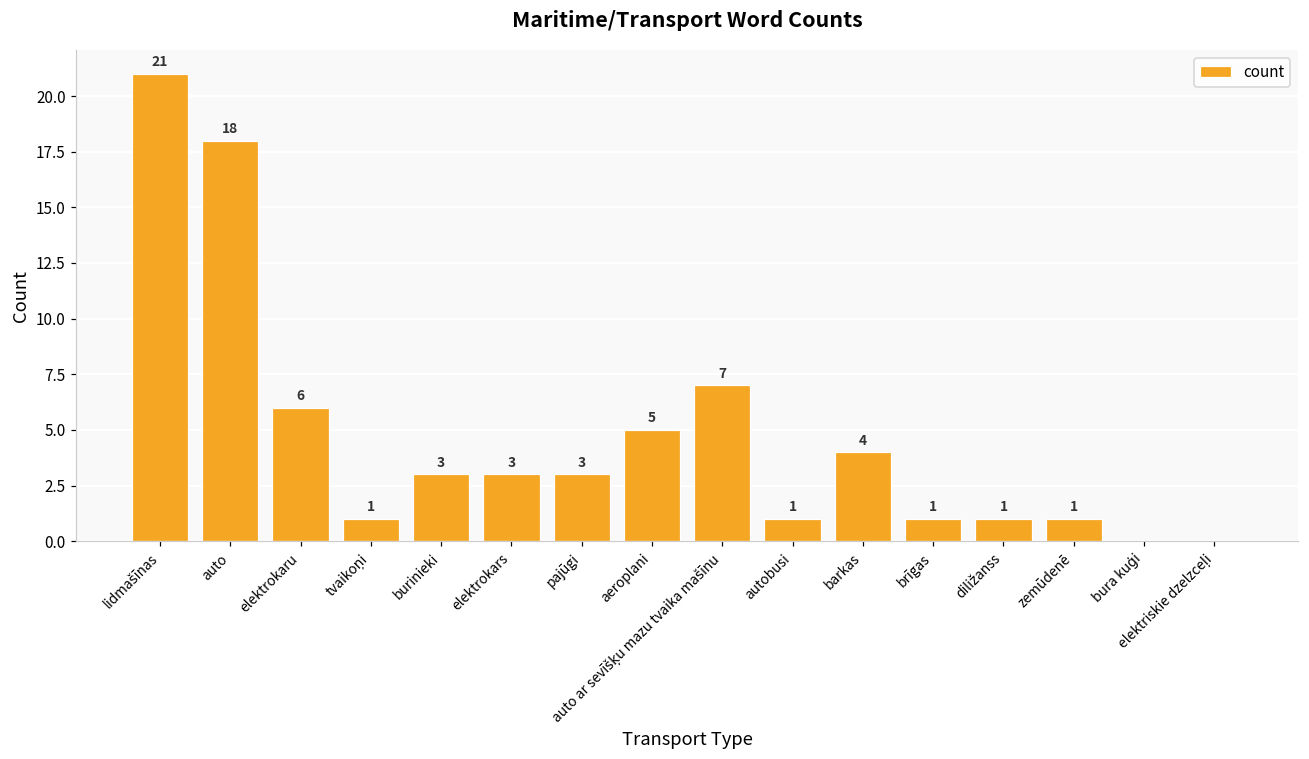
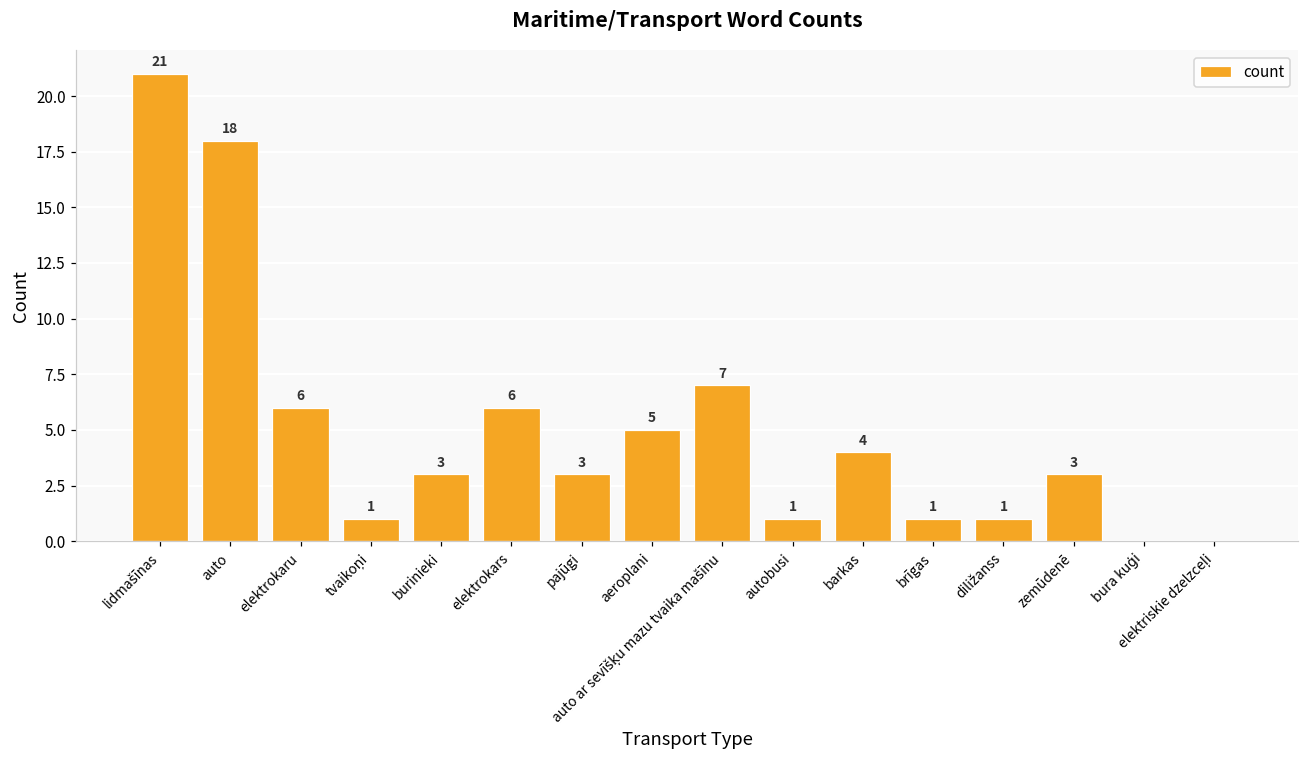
elektrokars: 3 -> 6
zemūdenē: 1 -> 3
